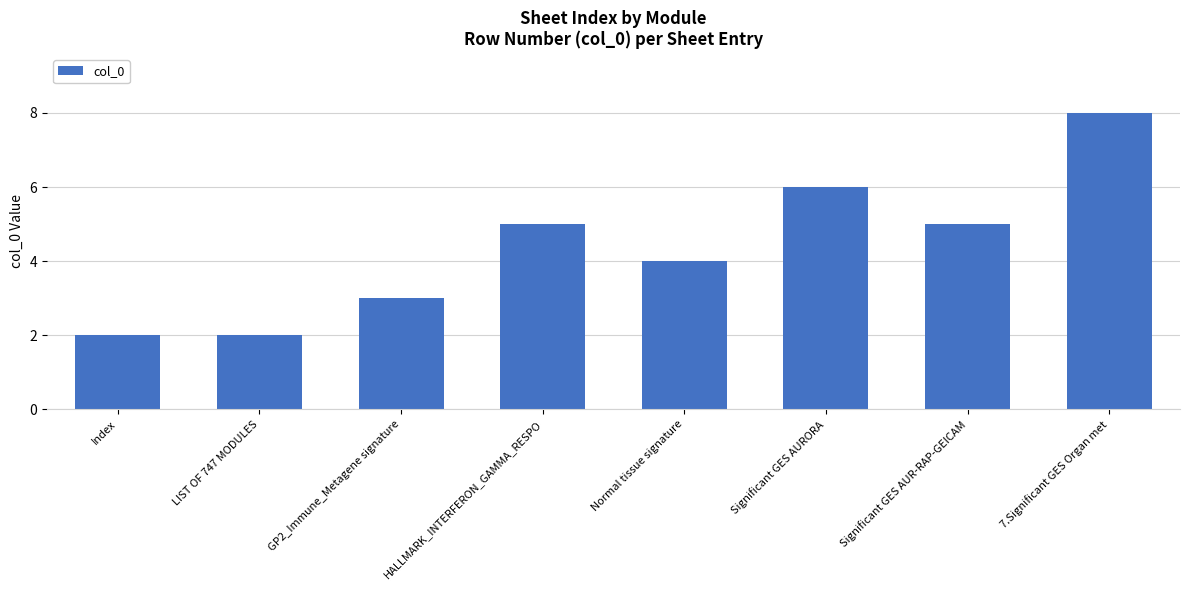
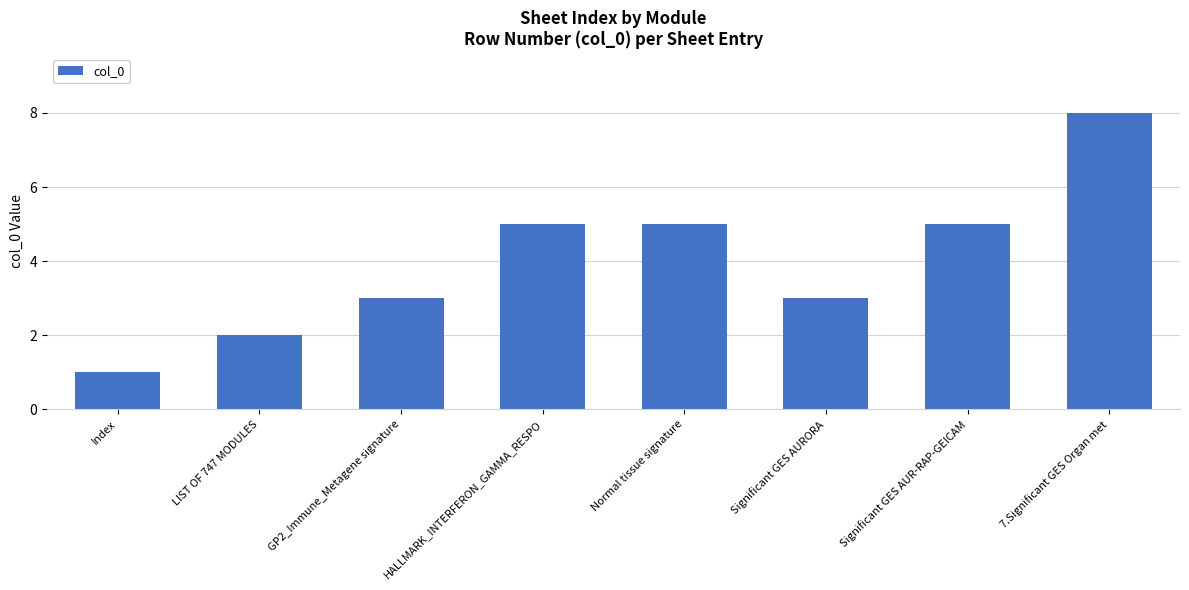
Index: 2 -> 1
Normal tissue signature: 4 -> 5
Significant GES AURORA: 6 -> 3
